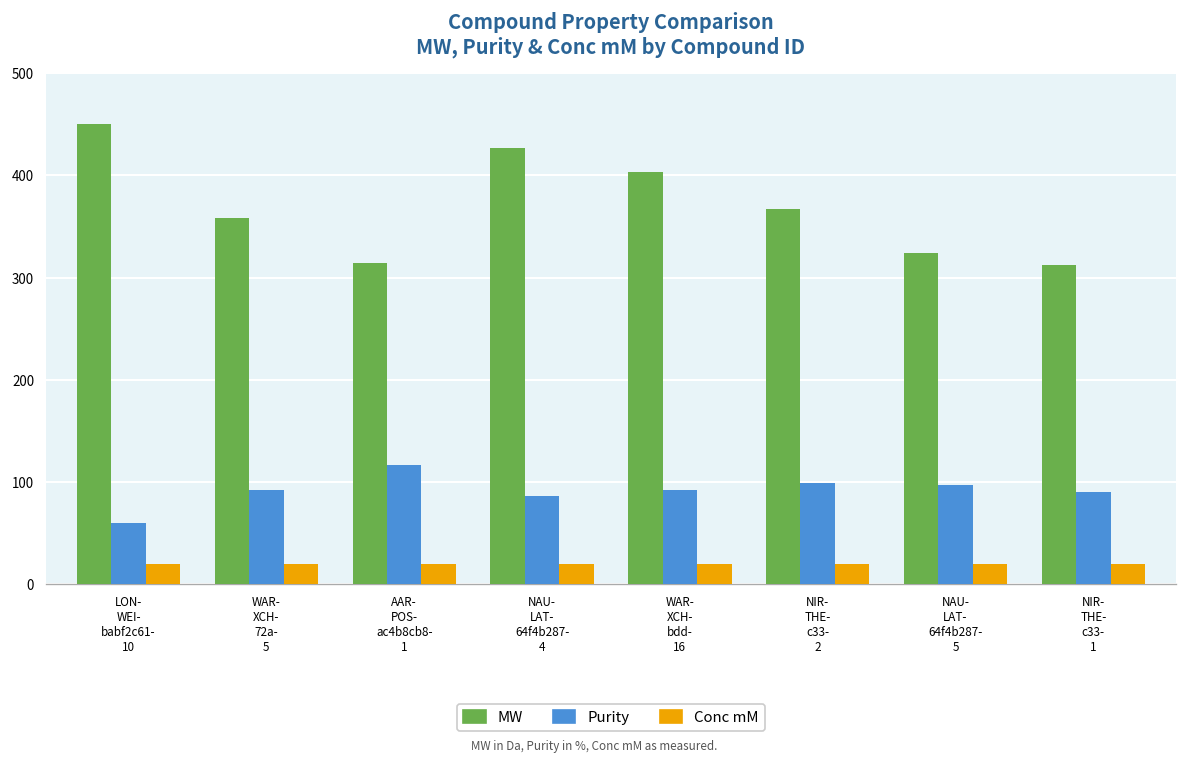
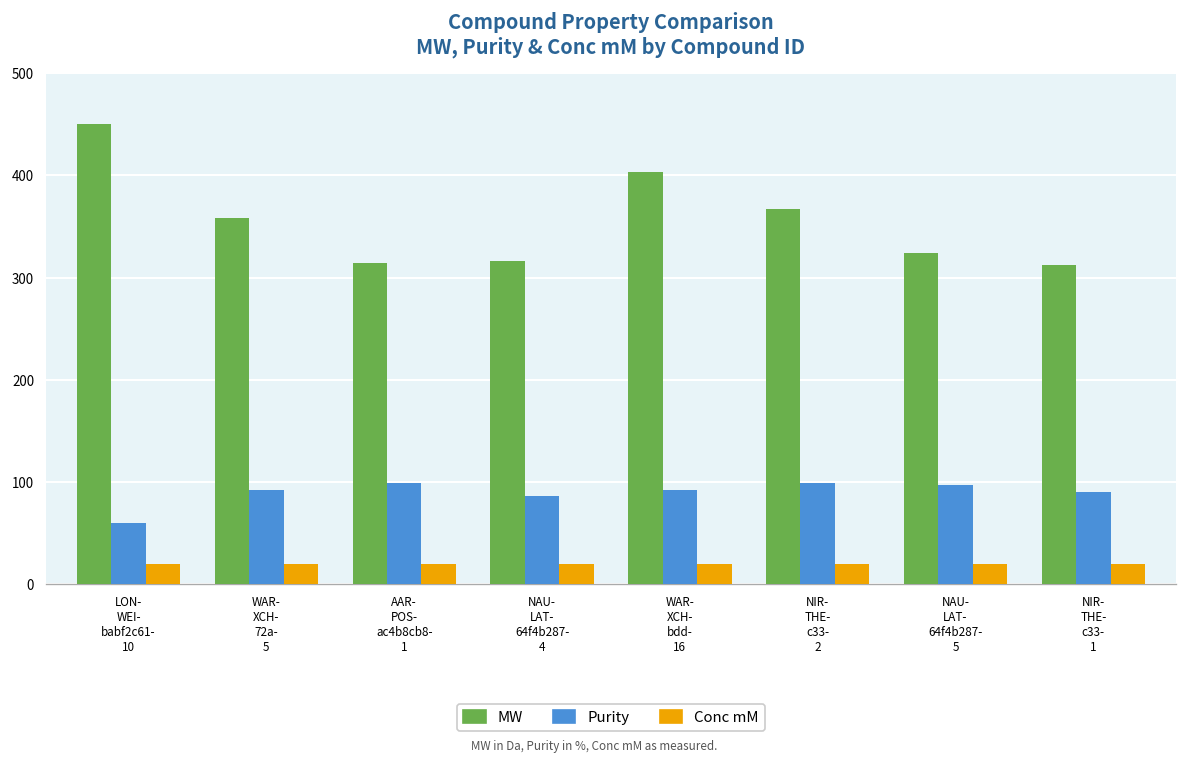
Purity, AAR- POS- ac4b8cb8- 1: 120 -> 100
MW, NAU- LAT- 64f4b287- 4: 430 -> 320
